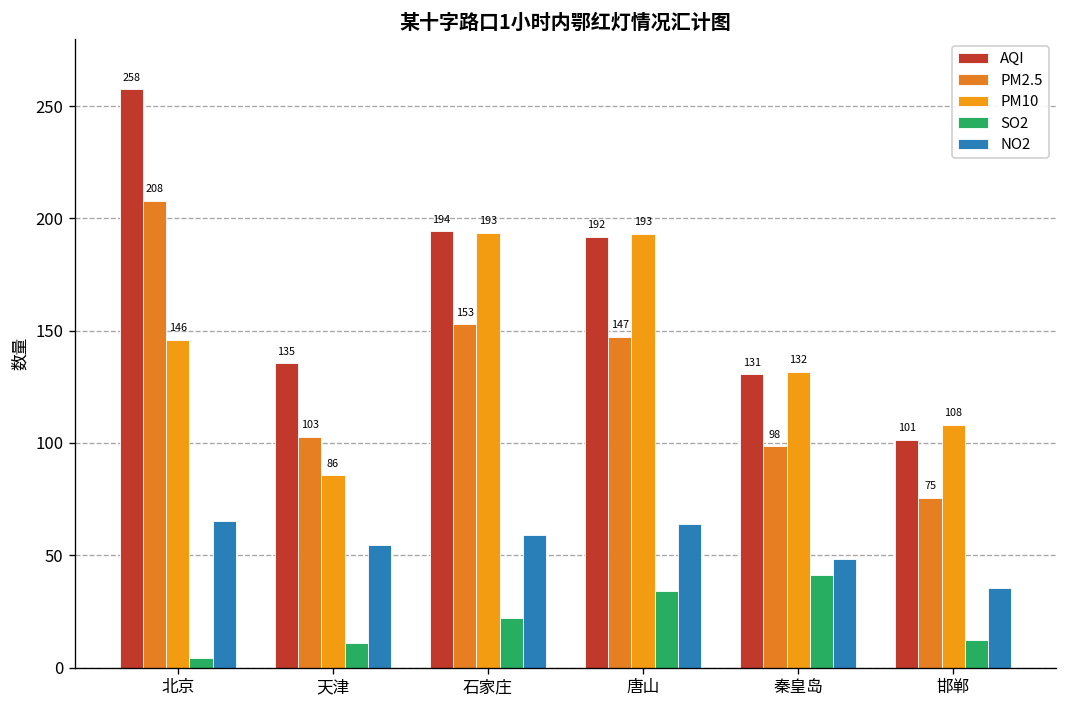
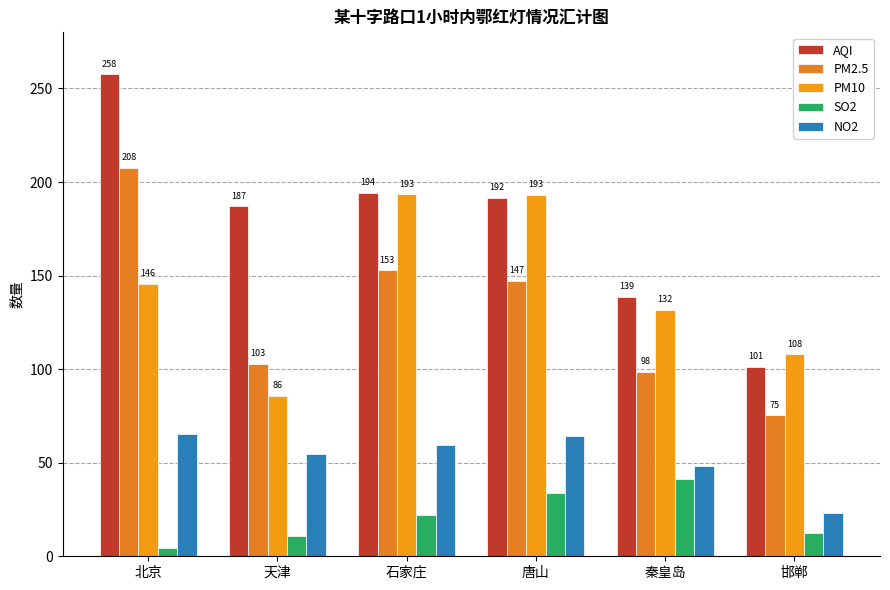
AQI, 天津: 135 -> 187
AQI, 秦皇岛: 131 -> 139
NO2, 邯郸: 36 -> 23
